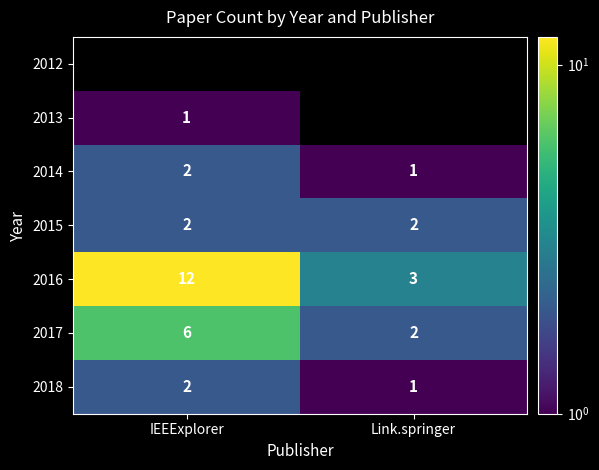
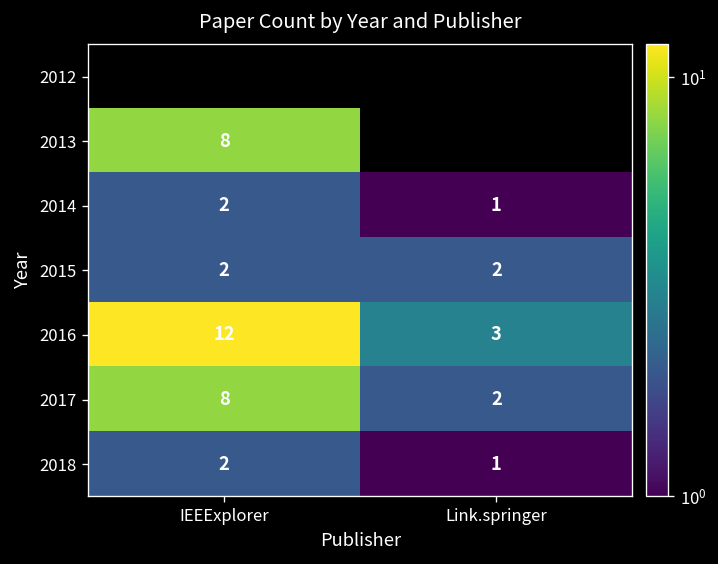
2013, IEEExplorer: 1 -> 8
2017, IEEExplorer: 6 -> 8
